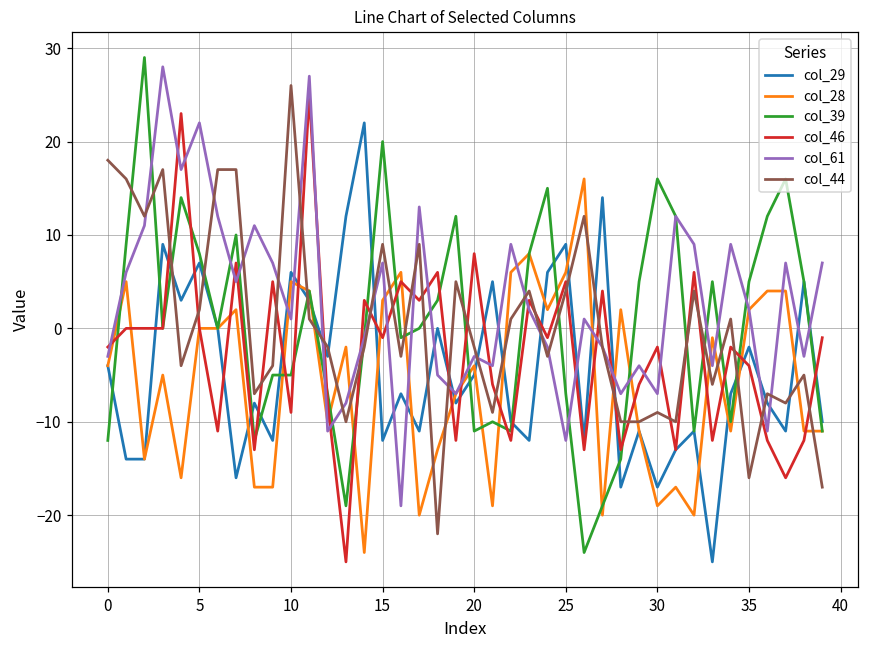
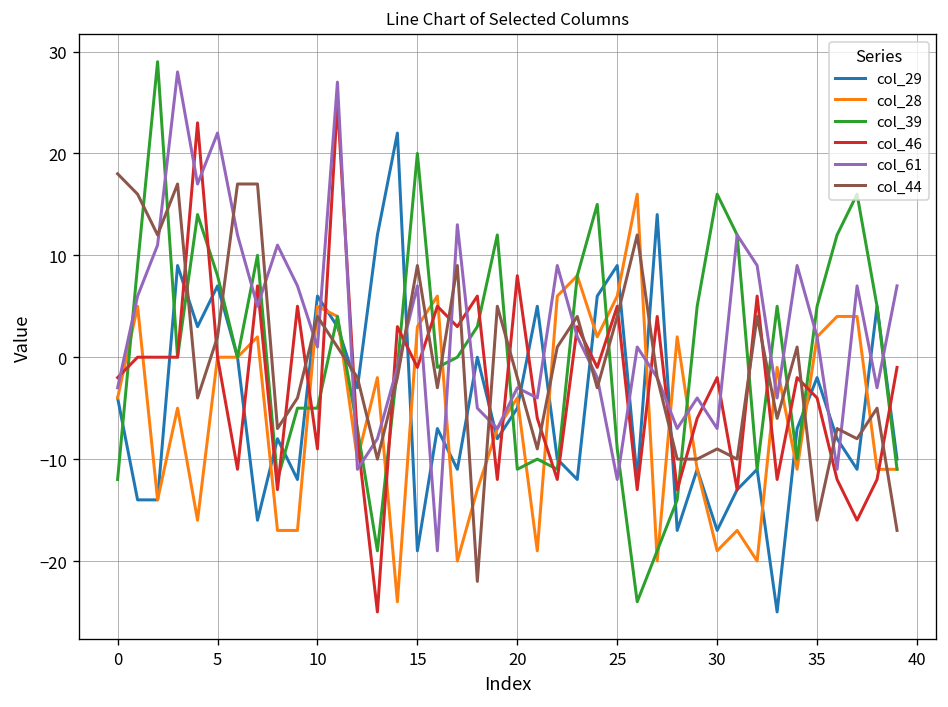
col_44, 10: 26 -> 4
col_29, 15: -12 -> -19
col_39, 25: -7 -> -9
